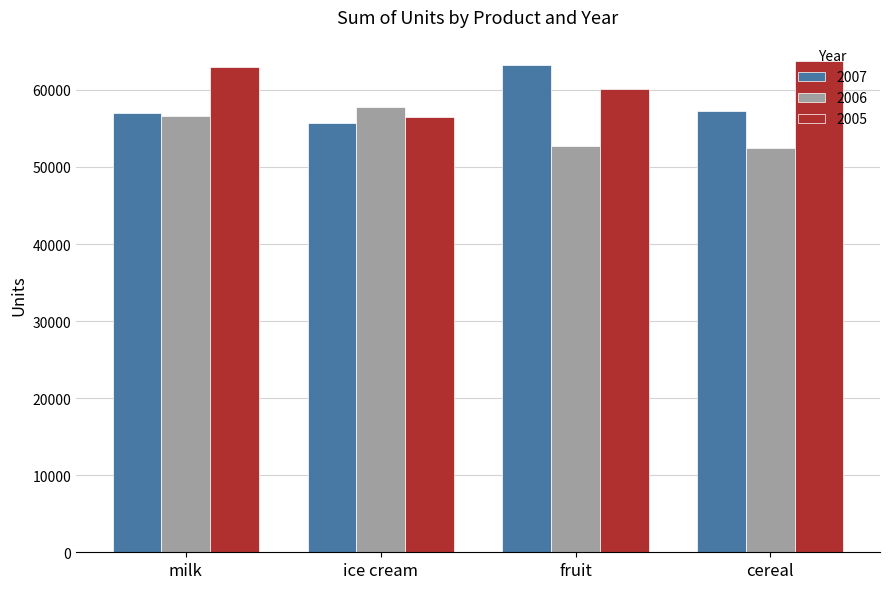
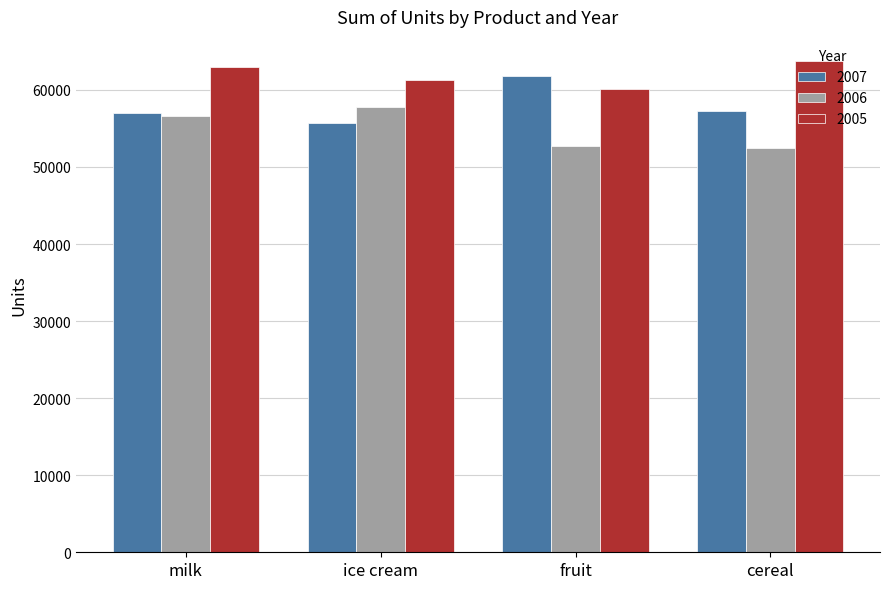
2005, ice cream: 57000 -> 61000
2007, fruit: 63000 -> 62000
